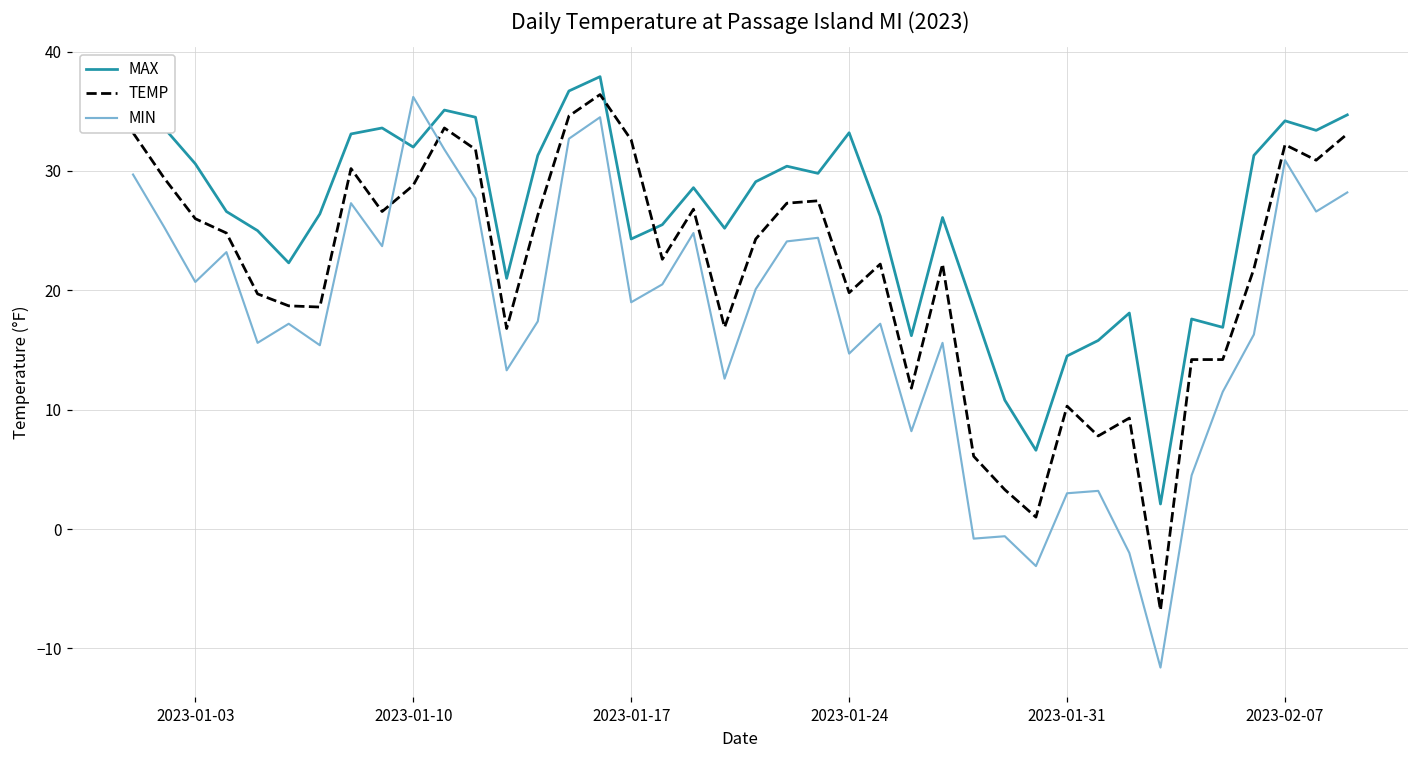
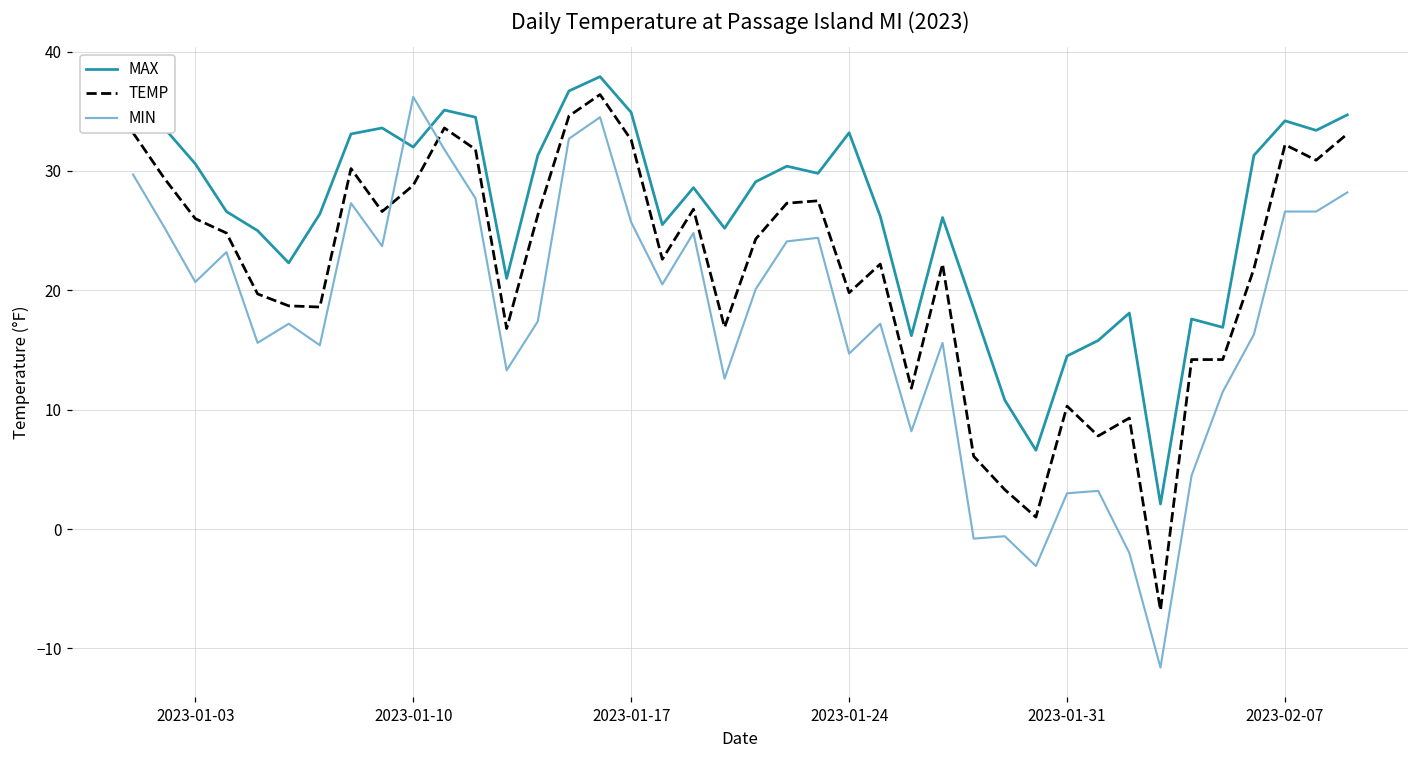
MAX, 2023-01-17: 24.3 -> 34.9
MIN, 2023-01-17: 19.0 -> 25.7
MIN, 2023-02-07: 30.9 -> 26.6
